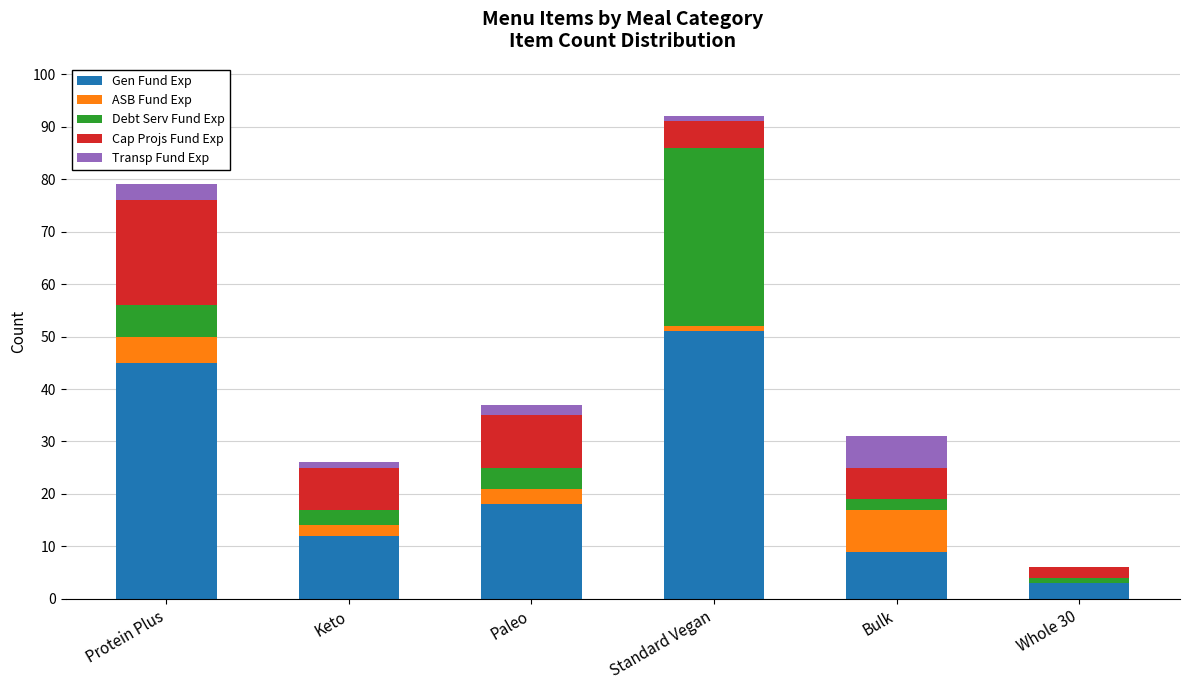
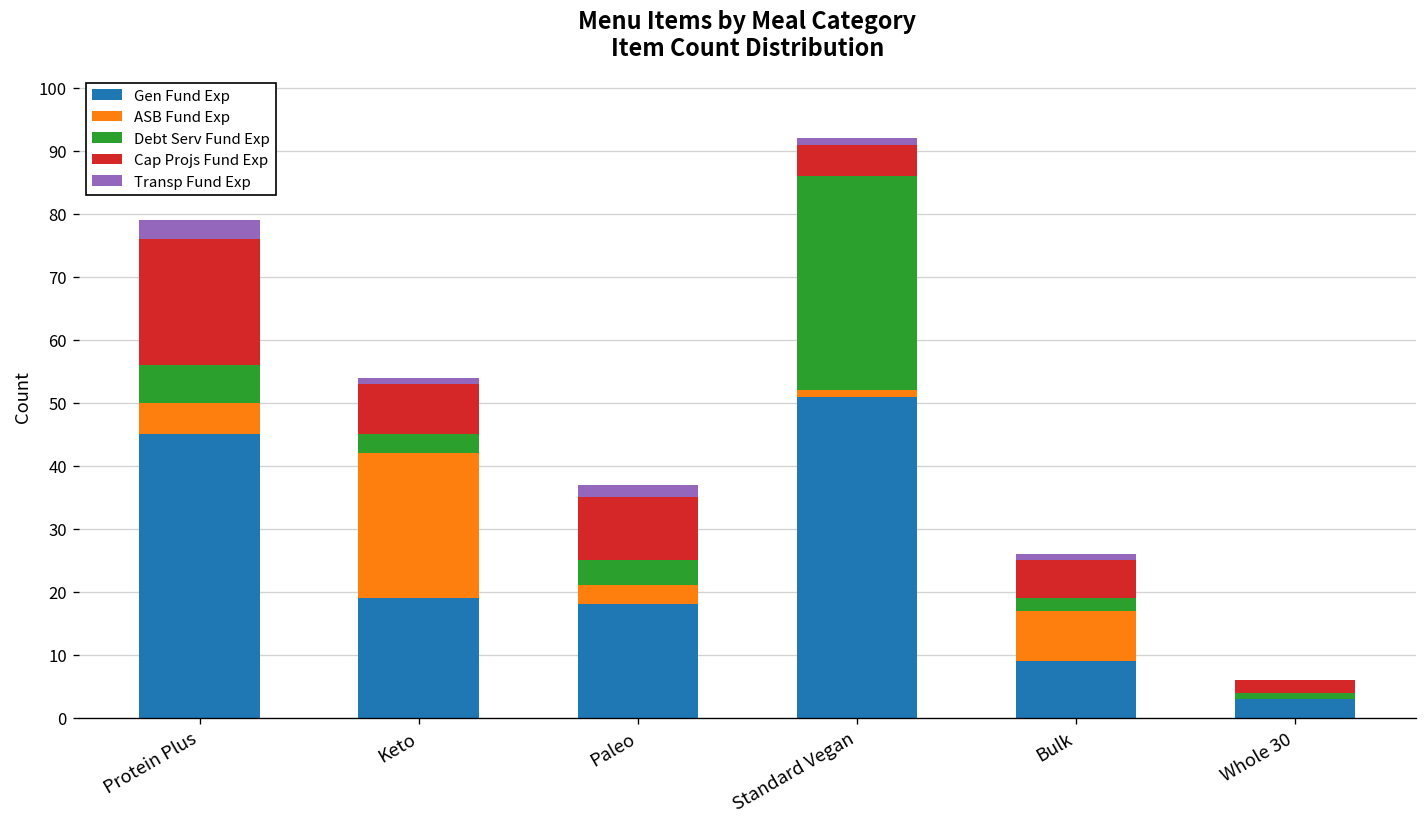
Gen Fund Exp, Keto: 12 -> 19
ASB Fund Exp, Keto: 2 -> 23
Transp Fund Exp, Bulk: 6 -> 1
